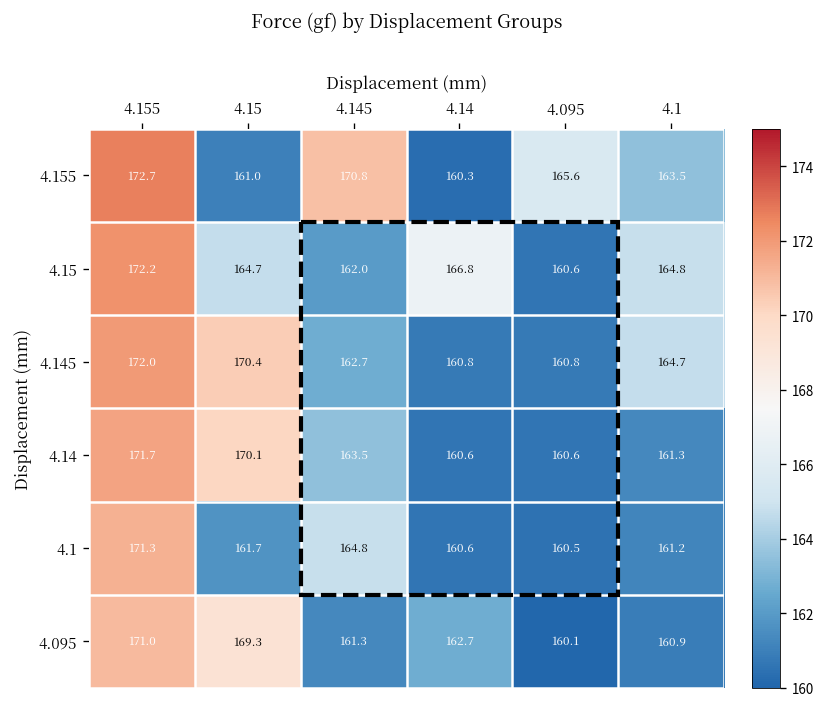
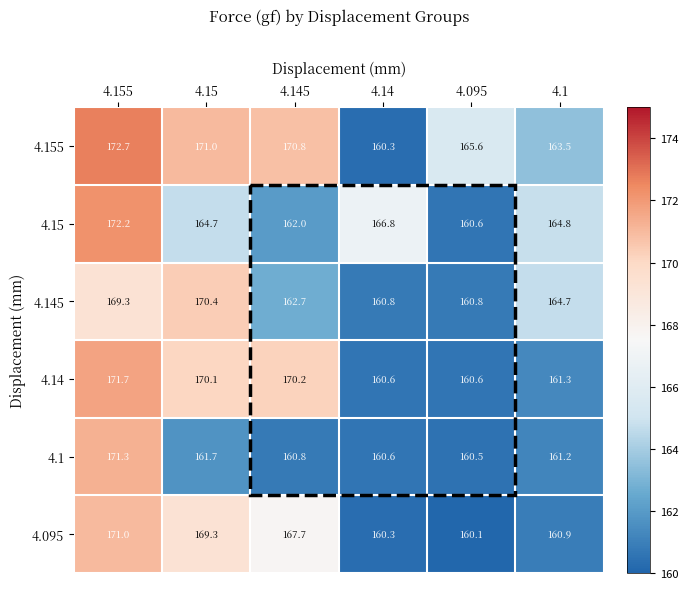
4.155, 4.15: 161.0 -> 171.0
4.145, 4.155: 172.0 -> 169.3
4.14, 4.145: 163.5 -> 170.2
4.1, 4.145: 164.8 -> 160.8
4.095, 4.145: 161.3 -> 167.7
4.095, 4.14: 162.7 -> 160.3
